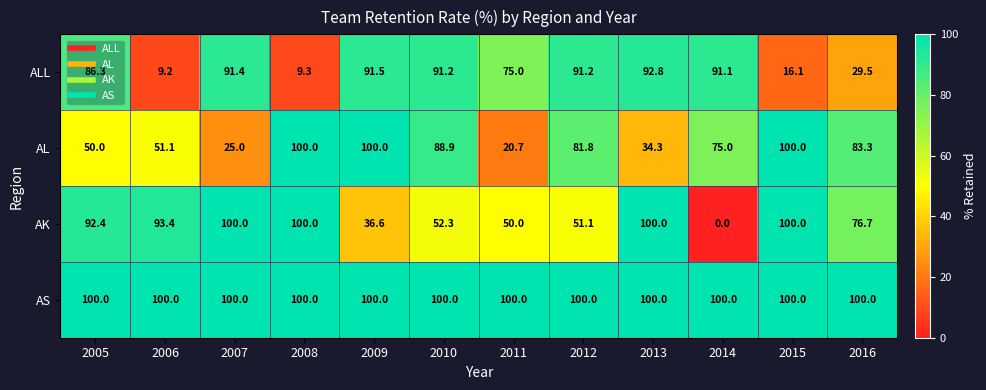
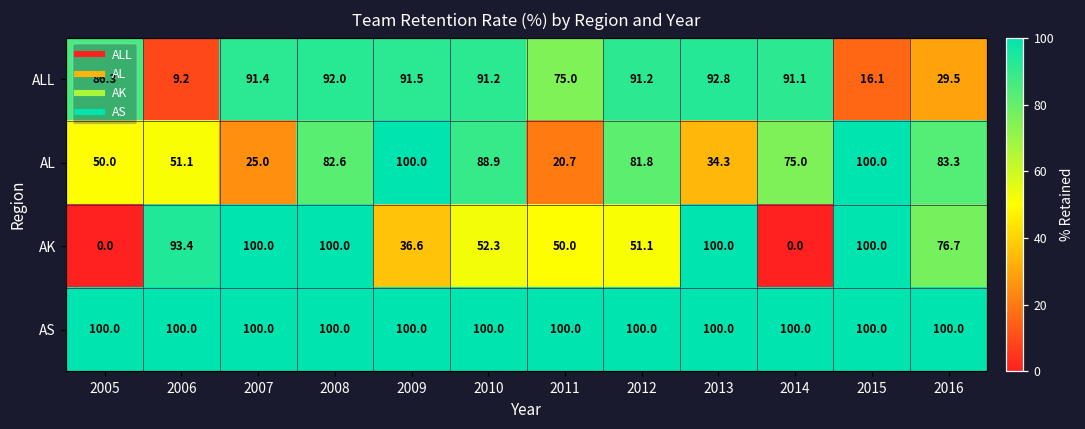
ALL, 2008: 9.3 -> 92.0
AL, 2008: 100.0 -> 82.6
AK, 2005: 92.4 -> 0.0
